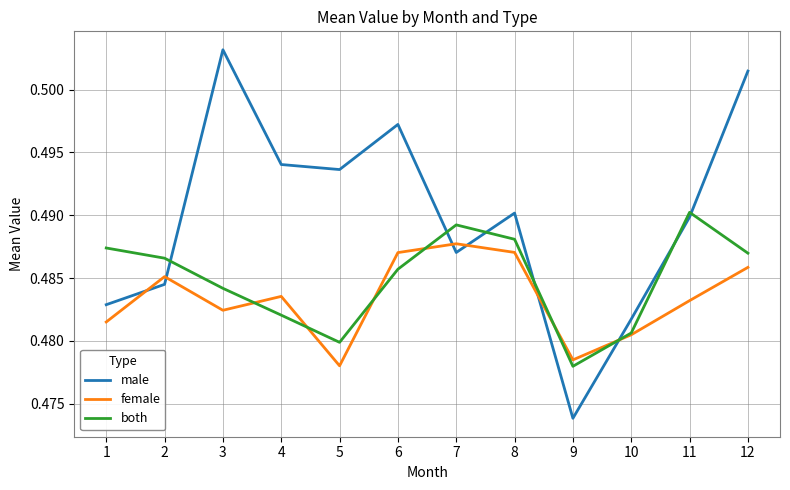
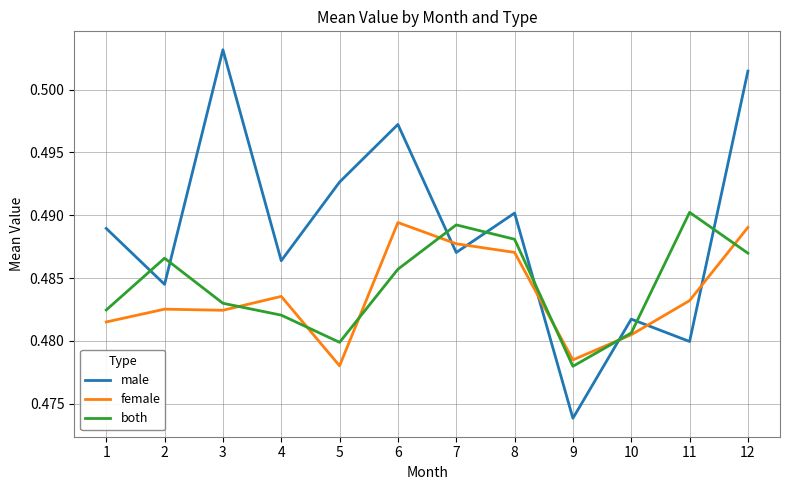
male, 1: 0.4829 -> 0.4890
both, 1: 0.4874 -> 0.4825
female, 2: 0.4851 -> 0.4825
both, 3: 0.4842 -> 0.4830
male, 4: 0.4940 -> 0.4864
male, 5: 0.4936 -> 0.4926
female, 6: 0.4870 -> 0.4894
male, 11: 0.4899 -> 0.4800
female, 12: 0.4859 -> 0.4890
